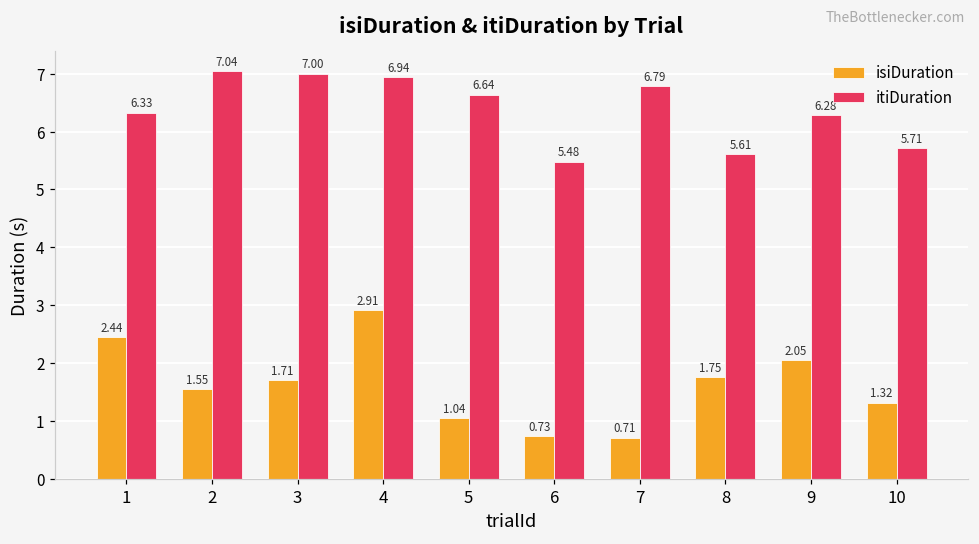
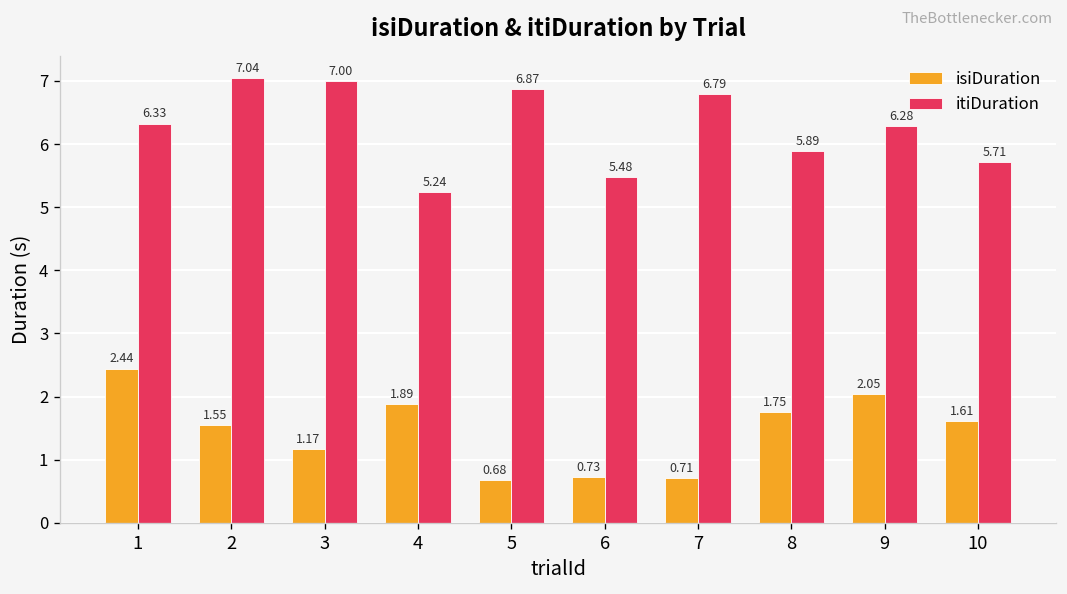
isiDuration, 3: 1.71 -> 1.17
isiDuration, 4: 2.91 -> 1.89
itiDuration, 4: 6.94 -> 5.24
isiDuration, 5: 1.04 -> 0.68
itiDuration, 5: 6.64 -> 6.87
itiDuration, 8: 5.61 -> 5.89
isiDuration, 10: 1.32 -> 1.61
